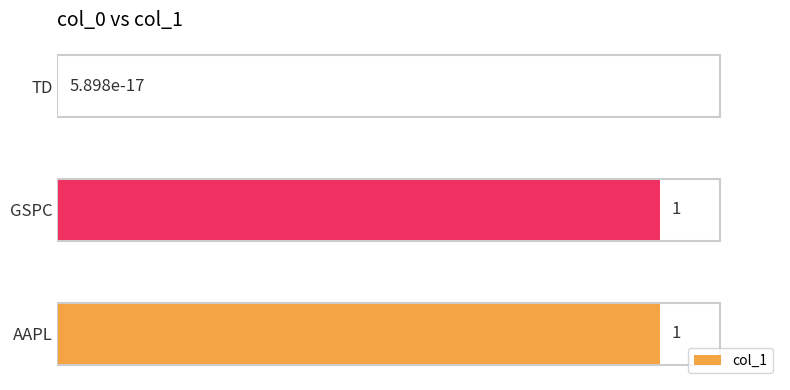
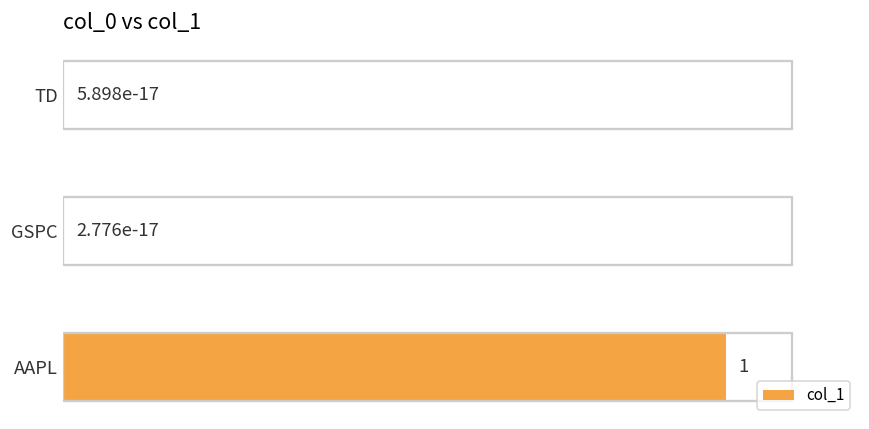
GSPC: 1 -> 2.776e-17
